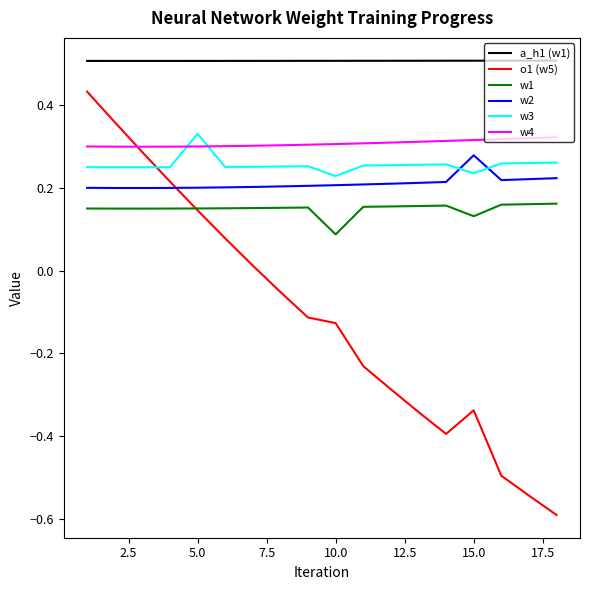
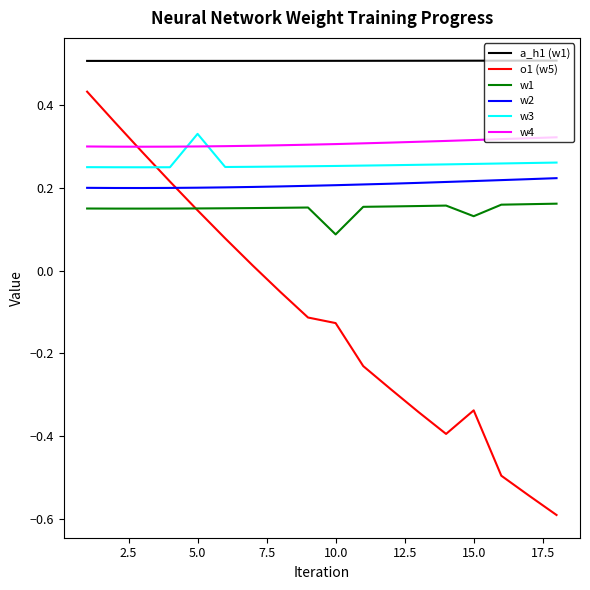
w3, 10.0: 0.23 -> 0.25
w2, 15.0: 0.28 -> 0.22
w3, 15.0: 0.24 -> 0.26
